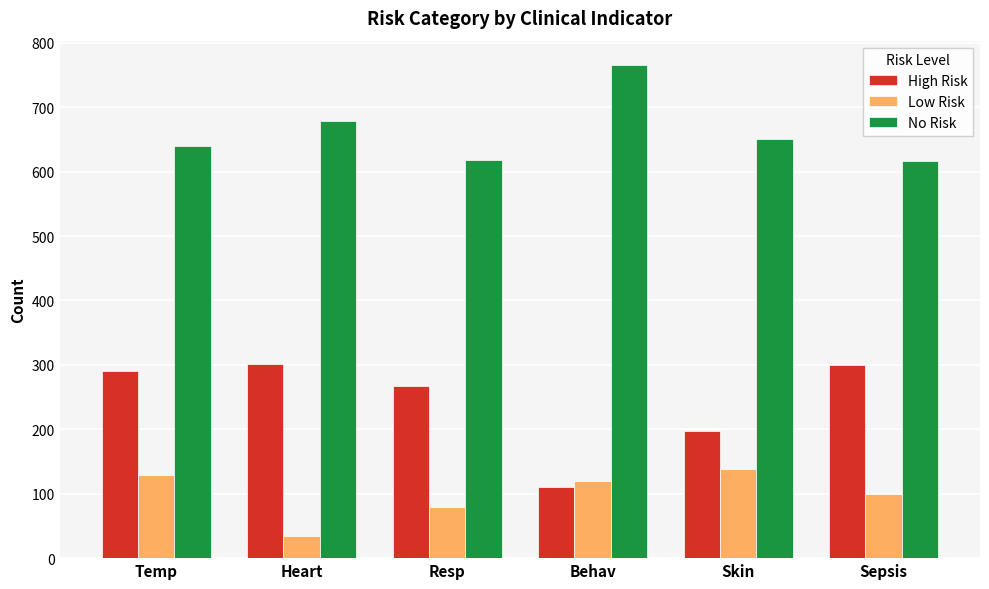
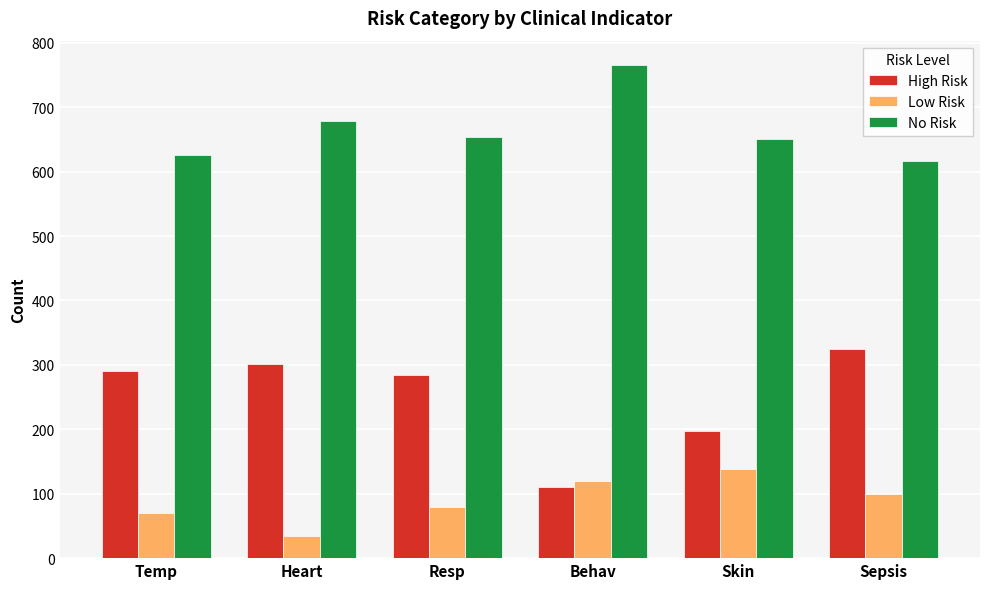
Low Risk, Temp: 130 -> 70
No Risk, Temp: 640 -> 630
High Risk, Resp: 270 -> 280
No Risk, Resp: 620 -> 650
High Risk, Sepsis: 300 -> 320
